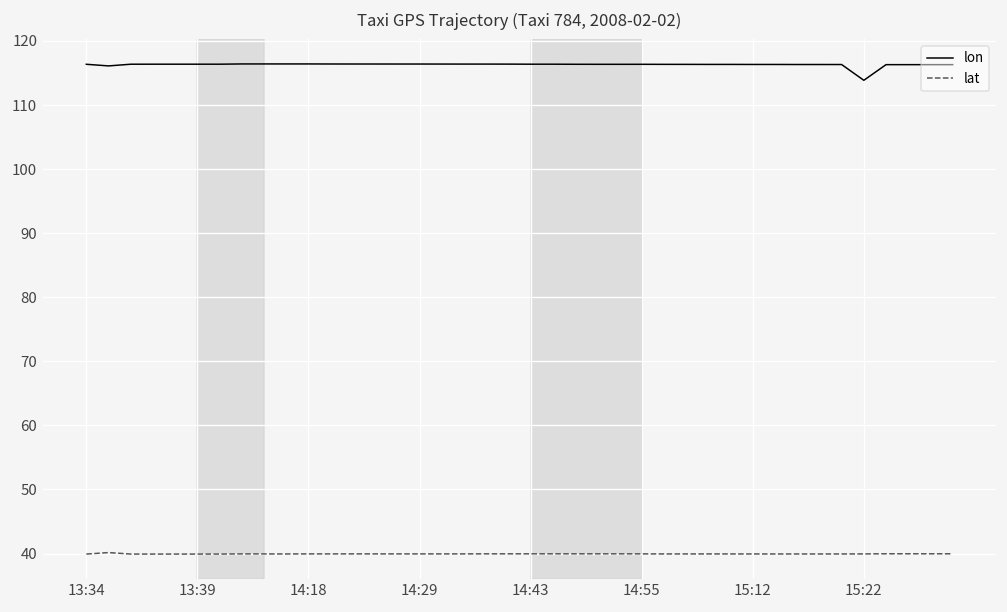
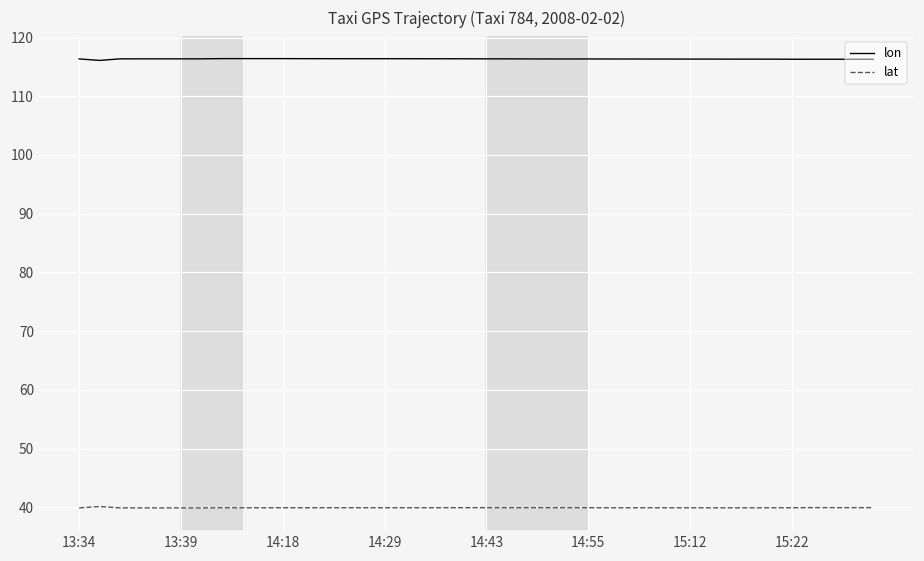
lon, 15:22: 114 -> 116
